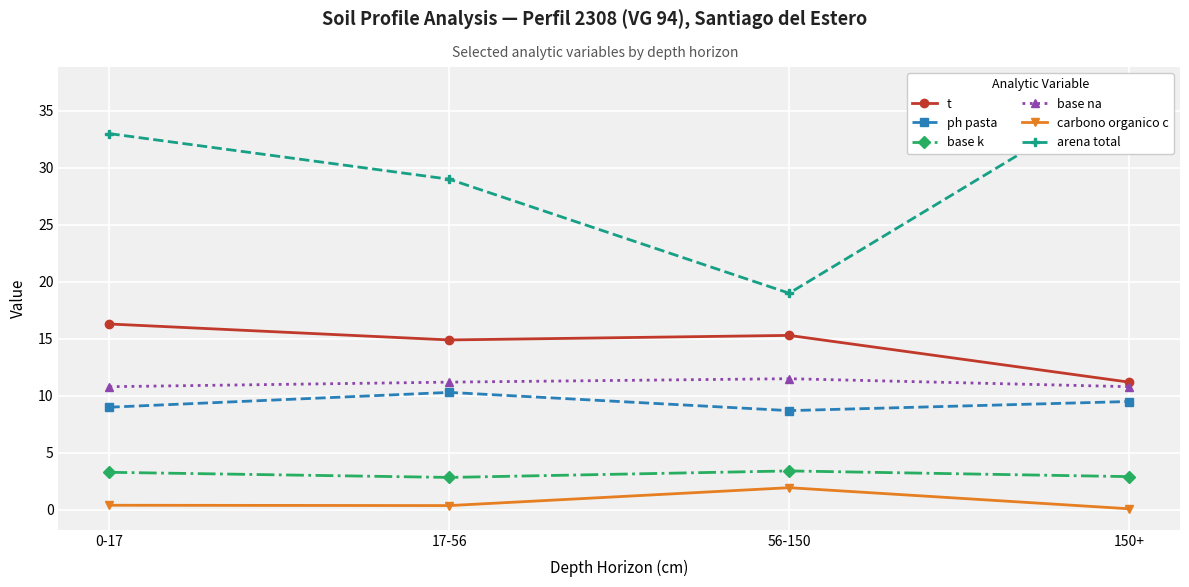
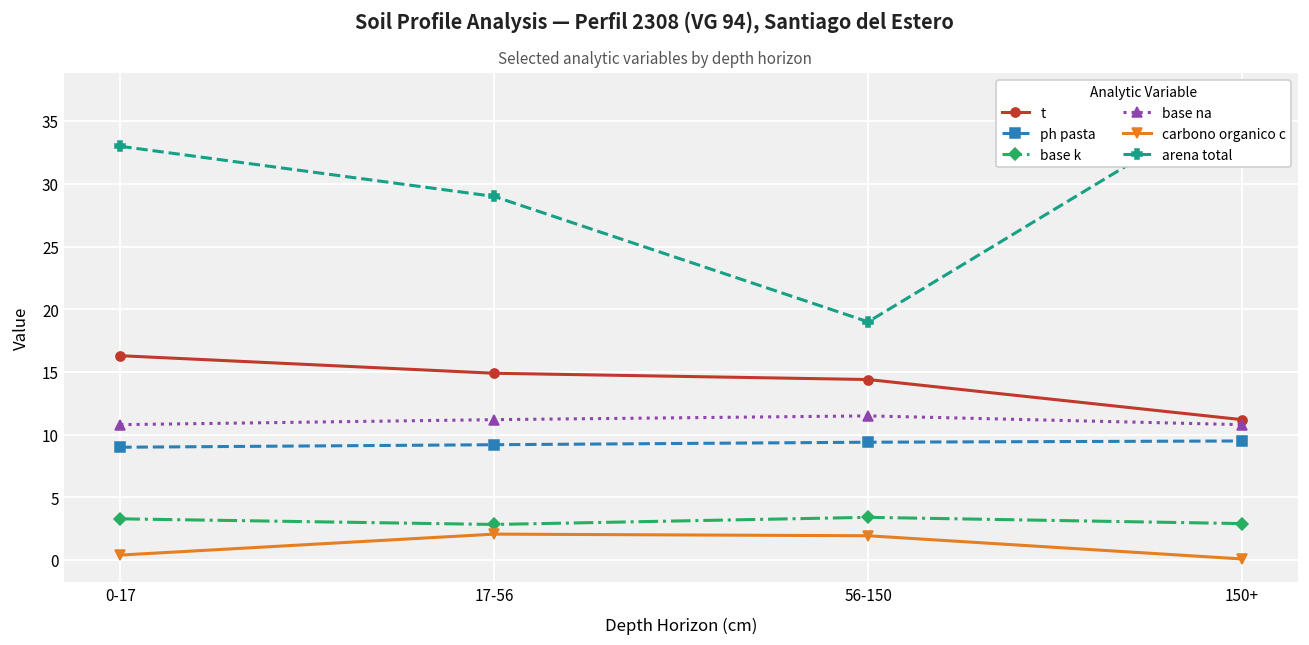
ph pasta, 17-56: 10.3 -> 9.2
carbono organico c, 17-56: 0.4 -> 2.1
t, 56-150: 15.3 -> 14.4
ph pasta, 56-150: 8.7 -> 9.4
